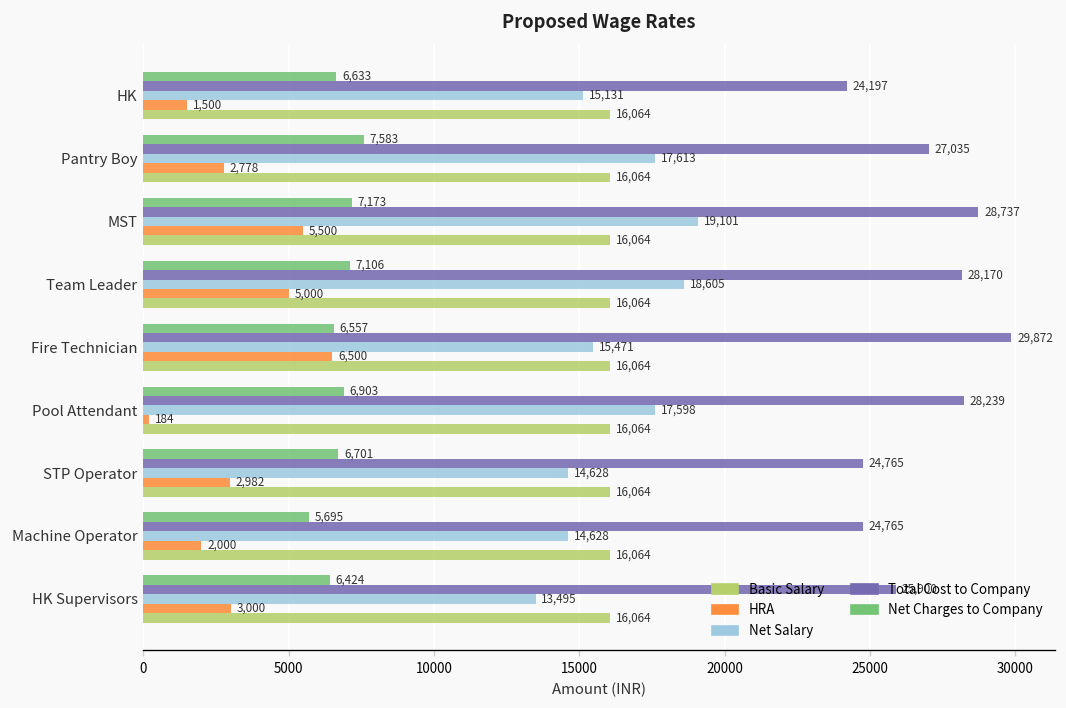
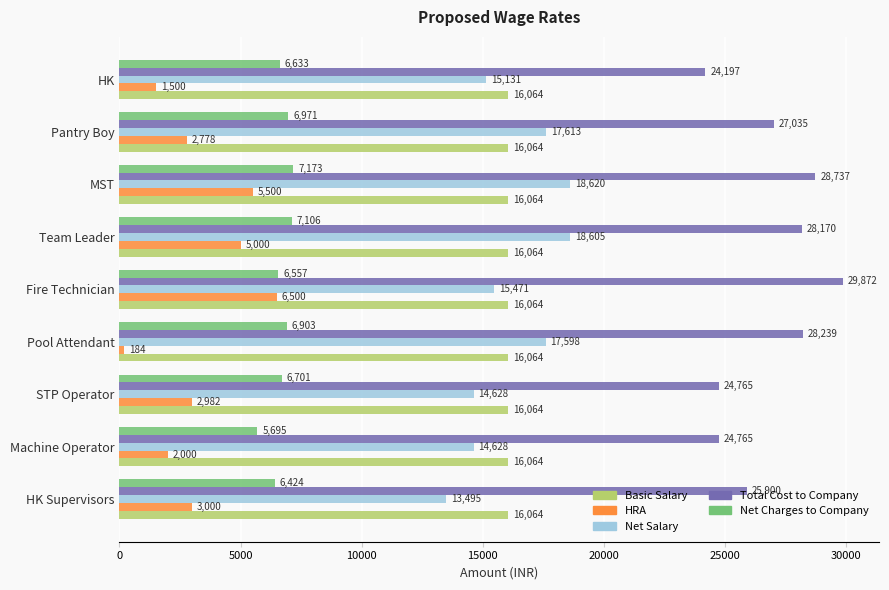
Net Charges to Company, Pantry Boy: 7,583 -> 6,971
Net Salary, MST: 19,101 -> 18,620
